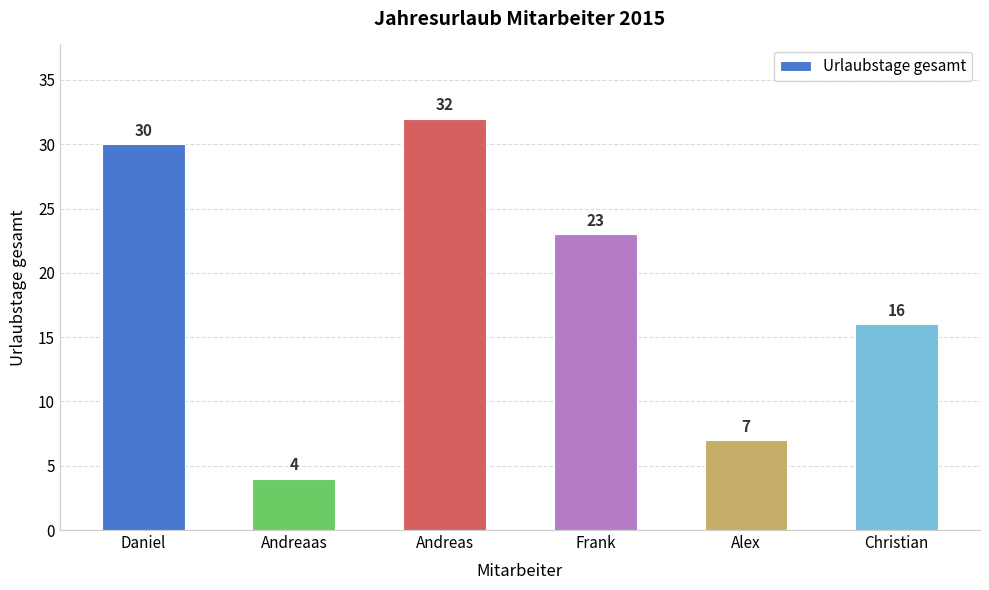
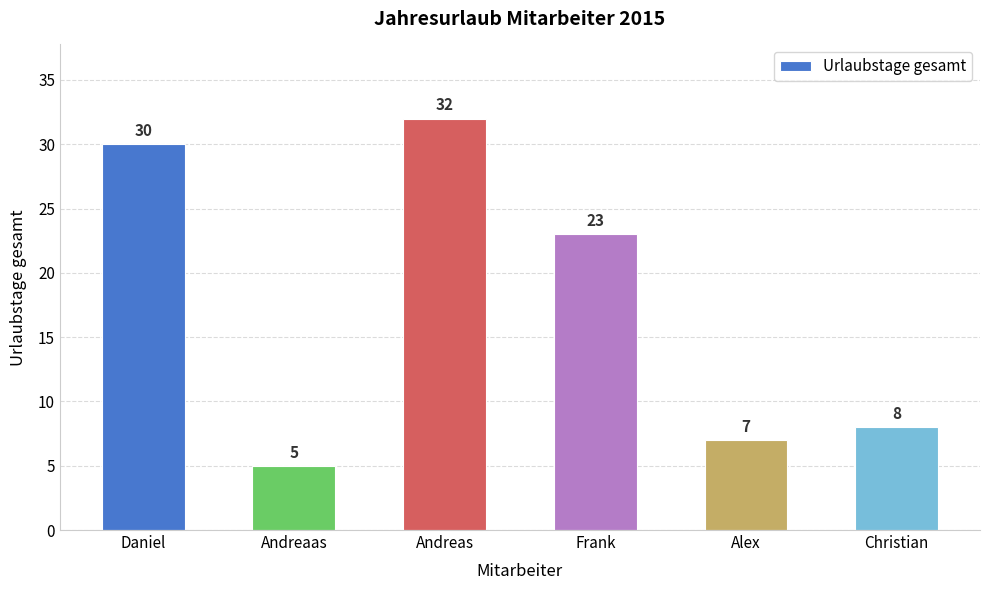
Andreaas: 4 -> 5
Christian: 16 -> 8
